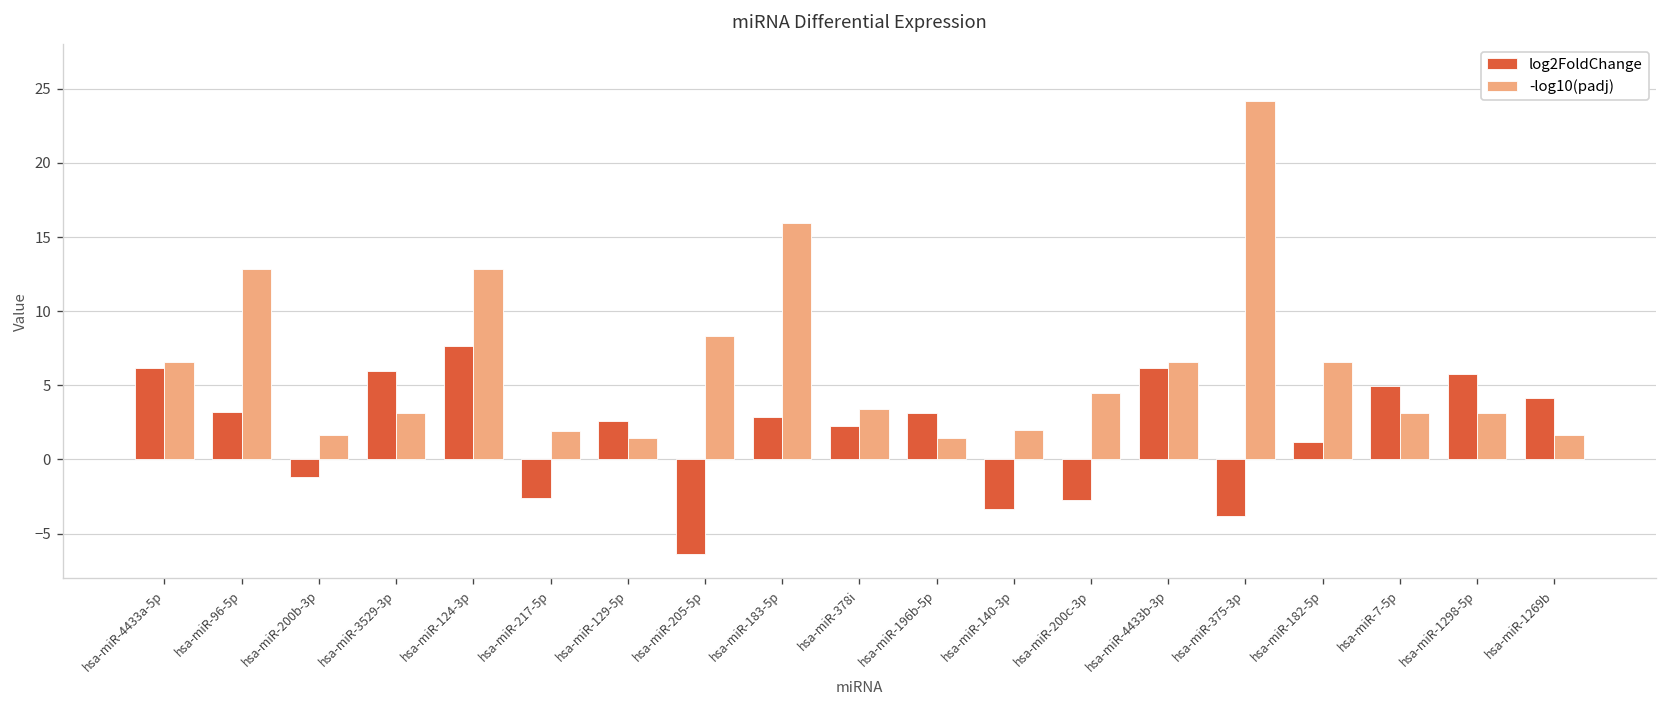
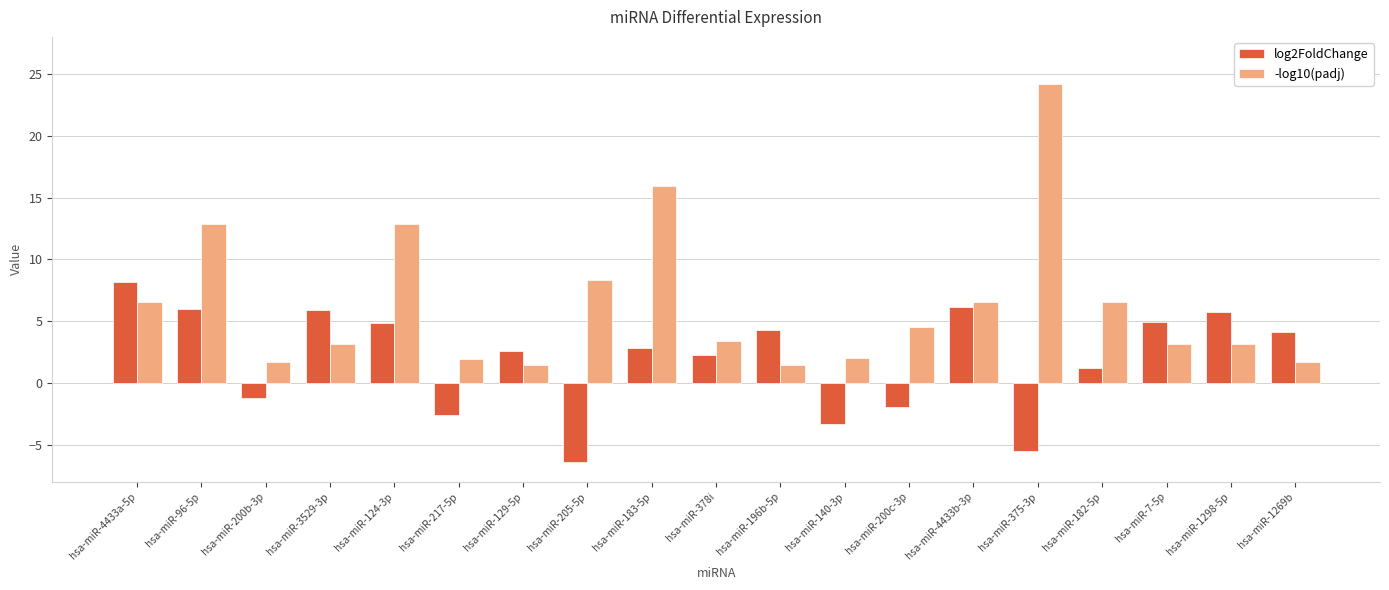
log2FoldChange, hsa-miR-4433a-5p: 6.1 -> 8.2
log2FoldChange, hsa-miR-96-5p: 3.2 -> 6.0
log2FoldChange, hsa-miR-124-3p: 7.7 -> 4.9
log2FoldChange, hsa-miR-196b-5p: 3.1 -> 4.3
log2FoldChange, hsa-miR-200c-3p: -2.7 -> -2.0
log2FoldChange, hsa-miR-375-3p: -3.8 -> -5.5
